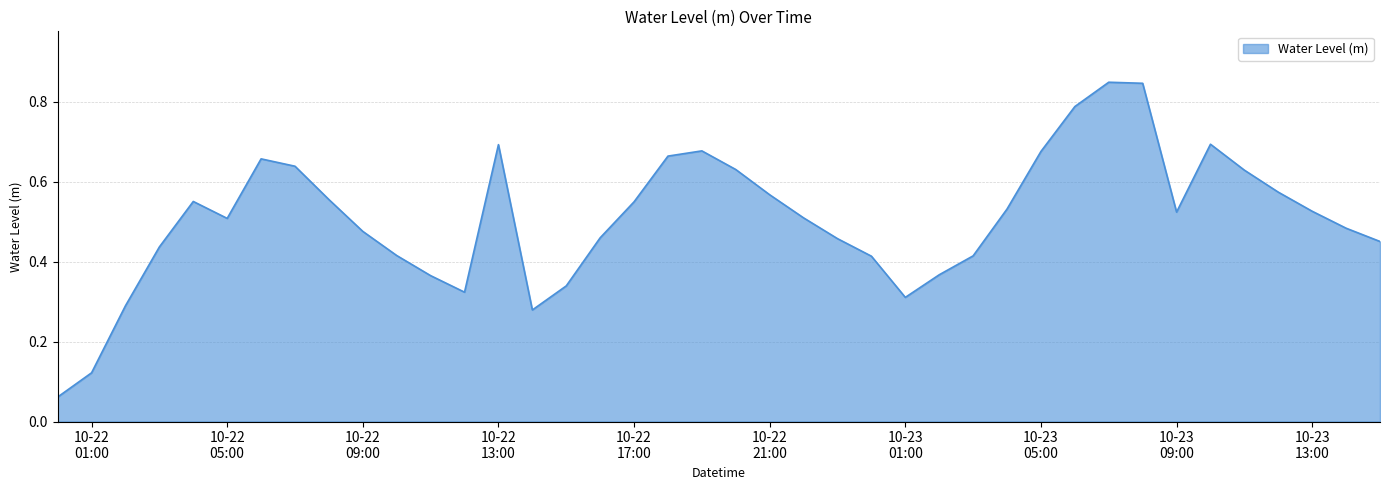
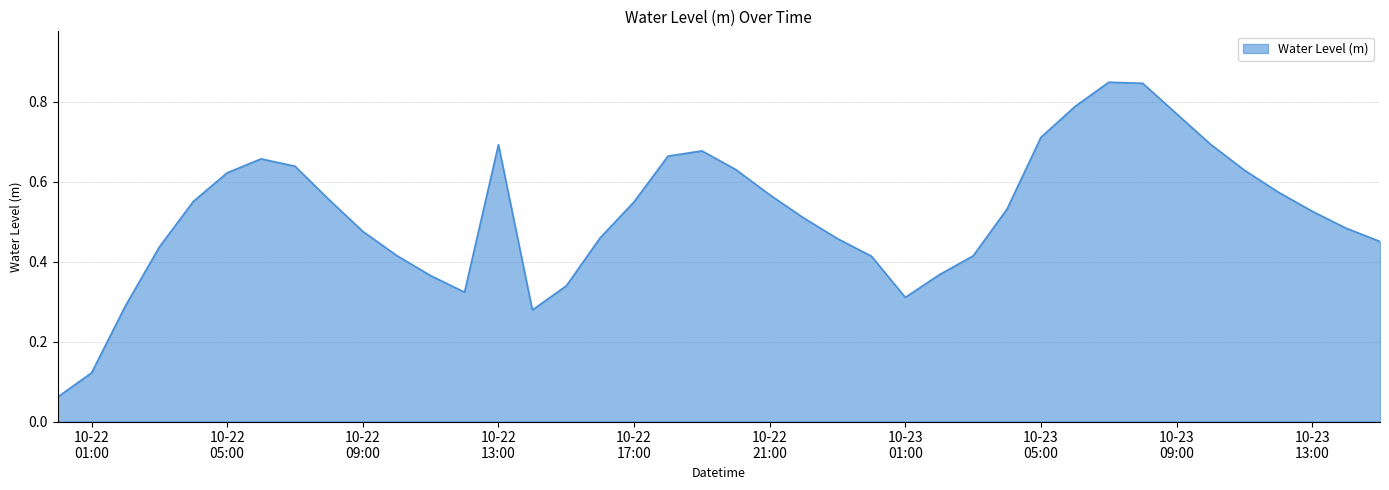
10-22 05:00: 0.51 -> 0.62
10-23 05:00: 0.68 -> 0.71
10-23 09:00: 0.52 -> 0.77
